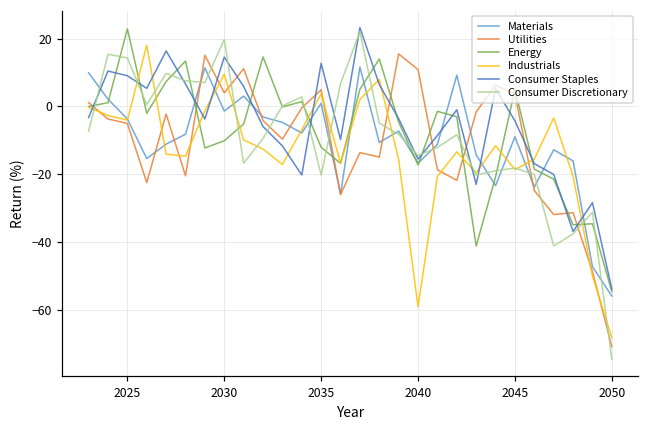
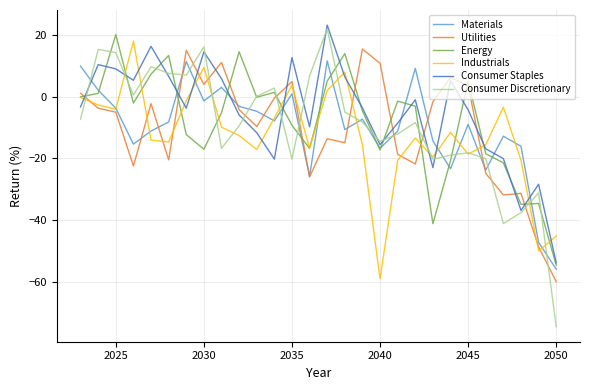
Energy, 2025: 23 -> 20
Energy, 2030: -10 -> -17
Consumer Discretionary, 2030: 20 -> 16
Energy, 2035: -12 -> -9
Utilities, 2050: -71 -> -60
Industrials, 2050: -68 -> -45
